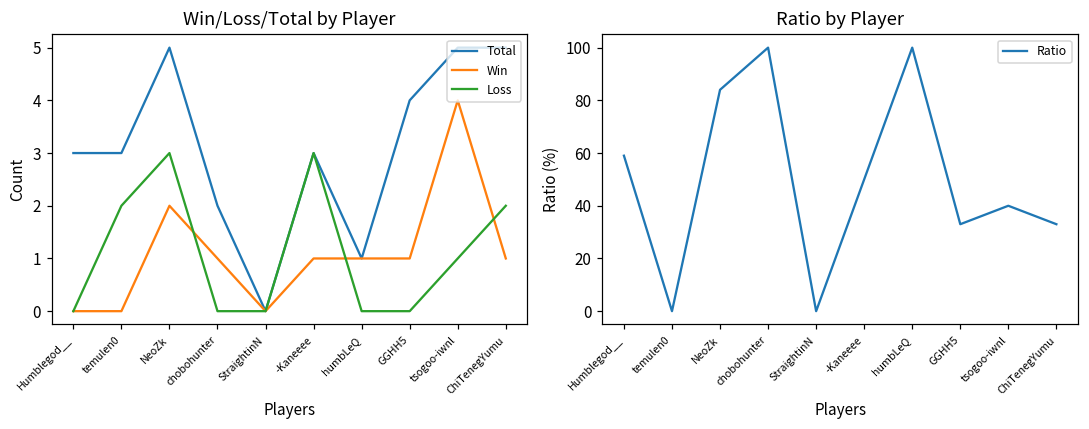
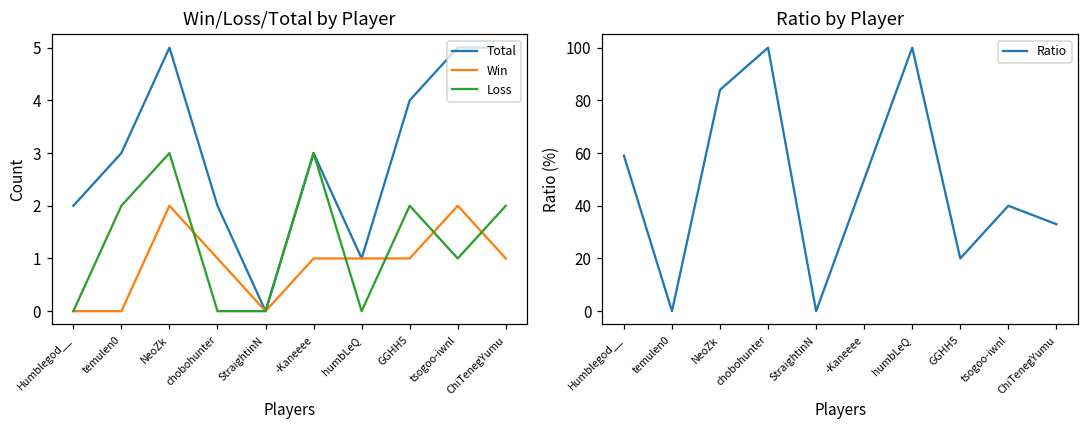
Win/Loss/Total by Player, Total, Humblegod__: 3 -> 2
Win/Loss/Total by Player, Loss, GGHH5: 0 -> 2
Win/Loss/Total by Player, Win, tsogoo-iwnl: 4 -> 2
Ratio by Player, GGHH5: 33 -> 20
